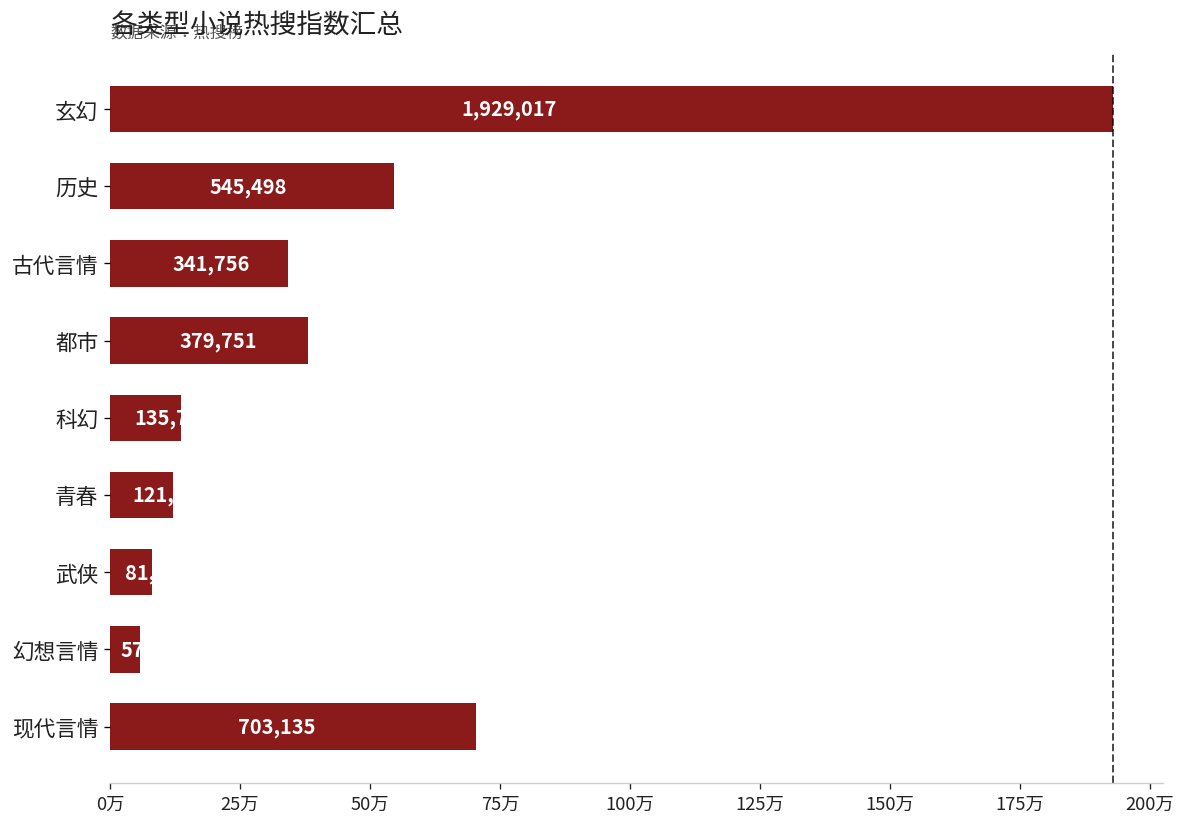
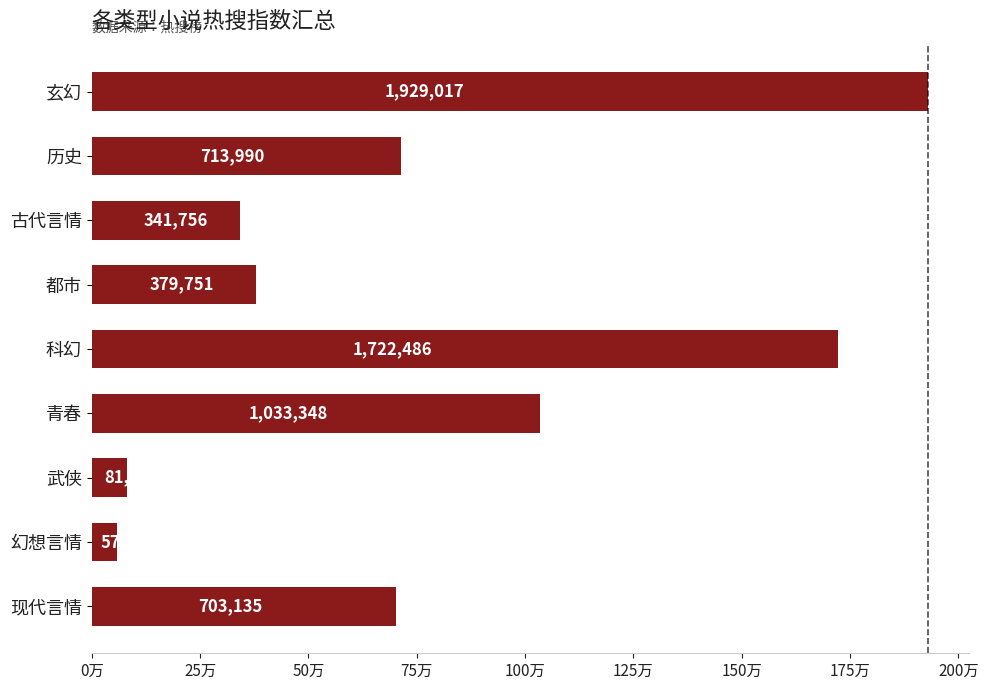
历史: 545,498 -> 713,990
科幻: 135,741 -> 1,722,486
青春: 12万 -> 103万
